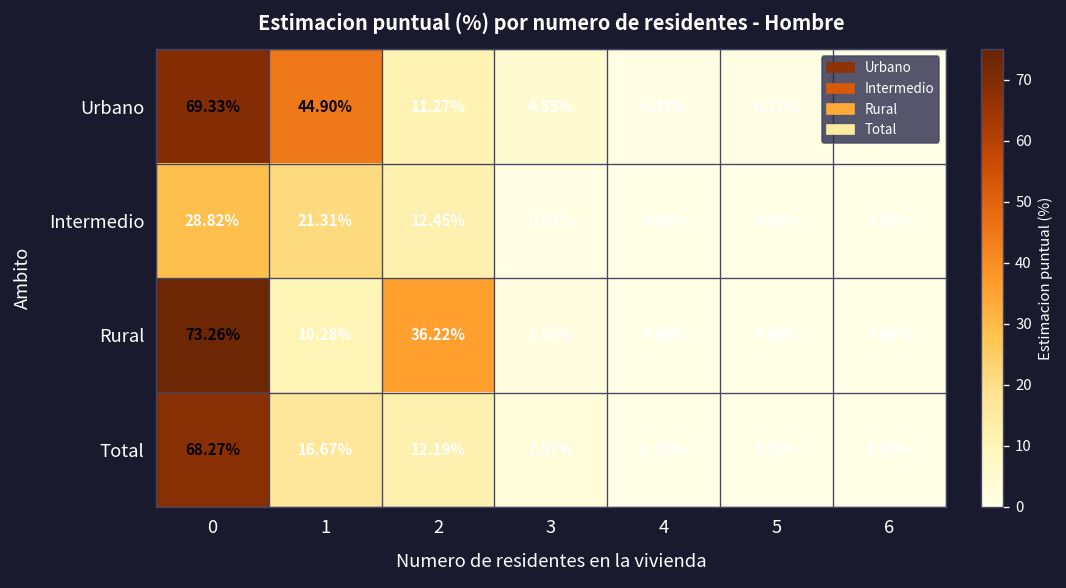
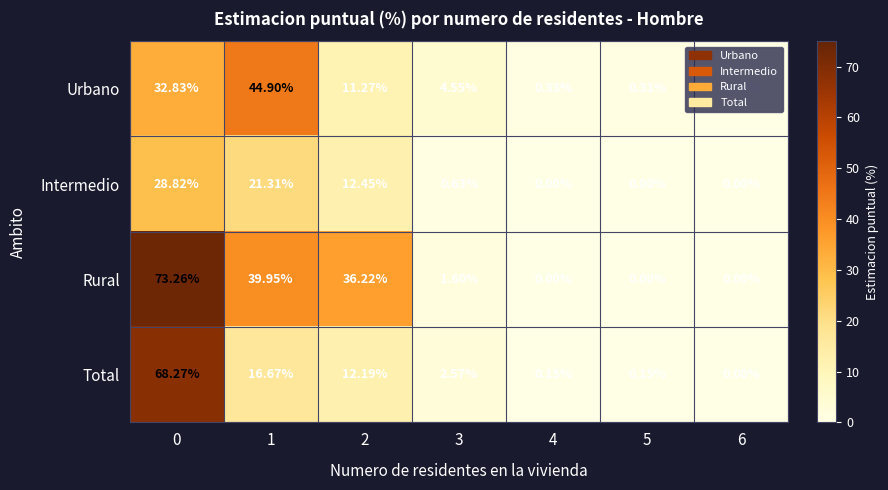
Urbano, 0: 69.33% -> 32.83%
Rural, 1: 10.28% -> 39.95%
